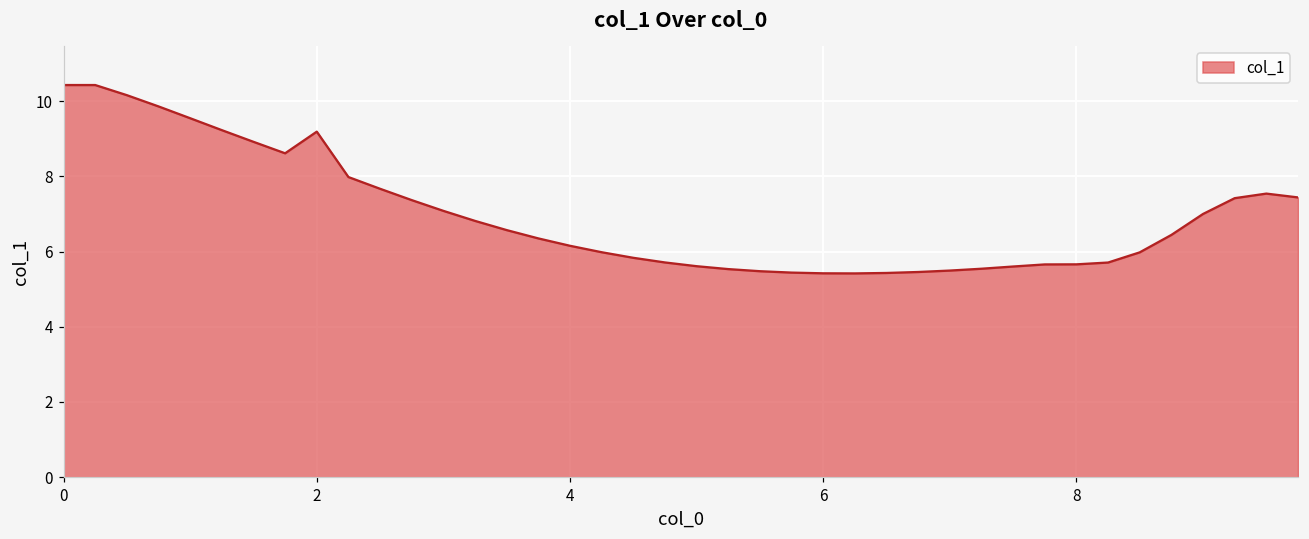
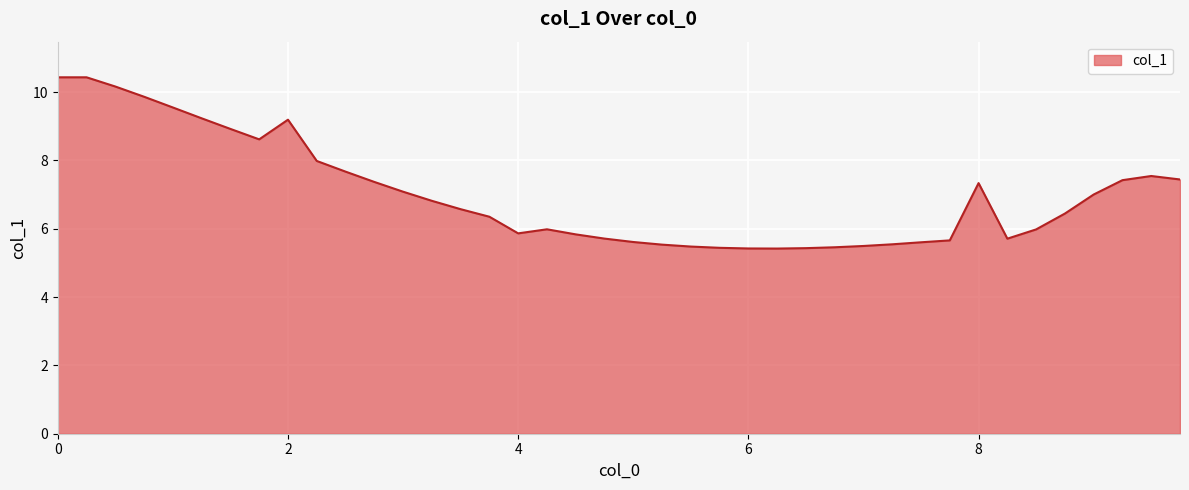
4: 6.2 -> 5.9
8: 5.7 -> 7.3
